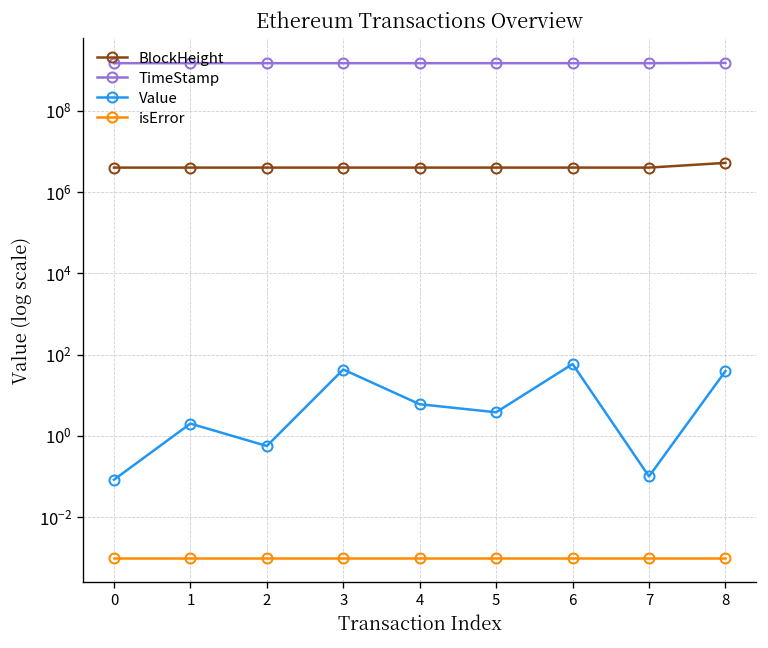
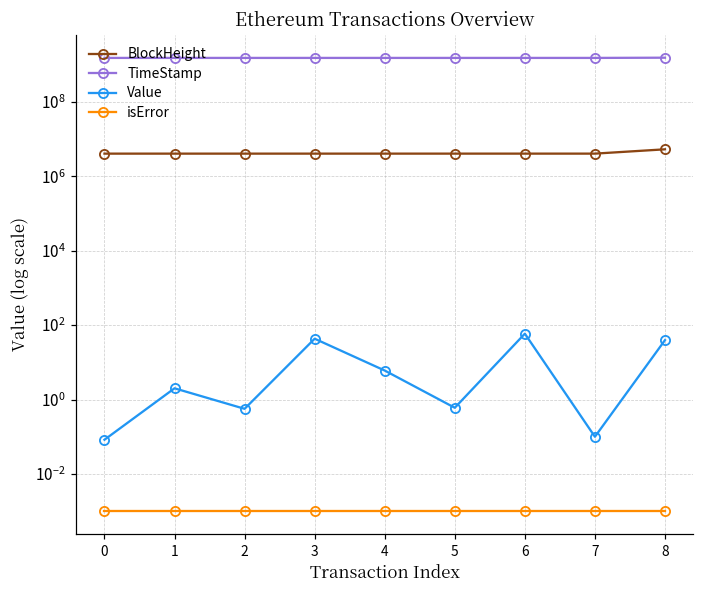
Value, 5: 4 -> 0.6
